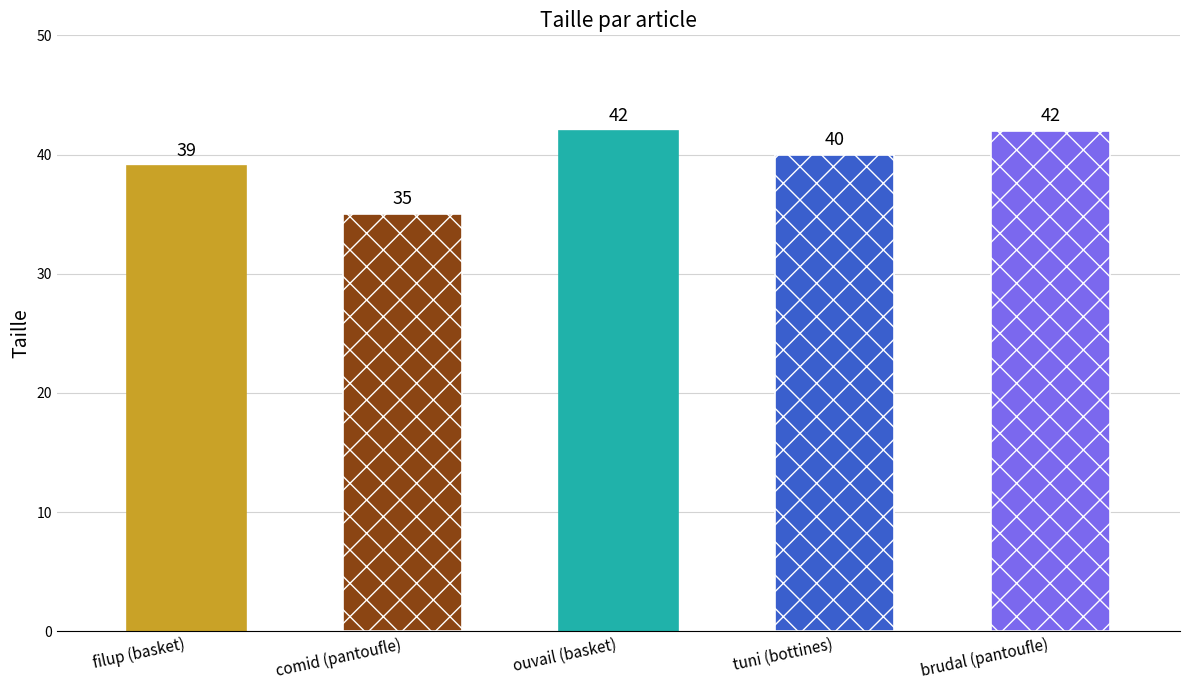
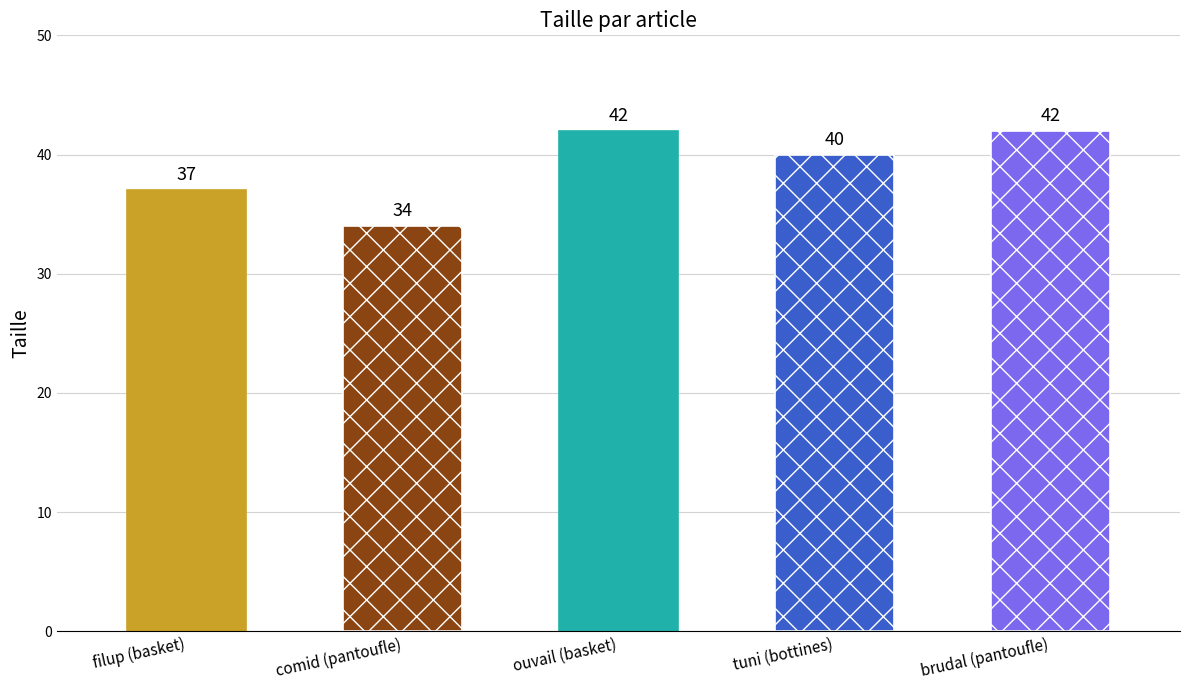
filup (basket): 39 -> 37
comid (pantoufle): 35 -> 34
